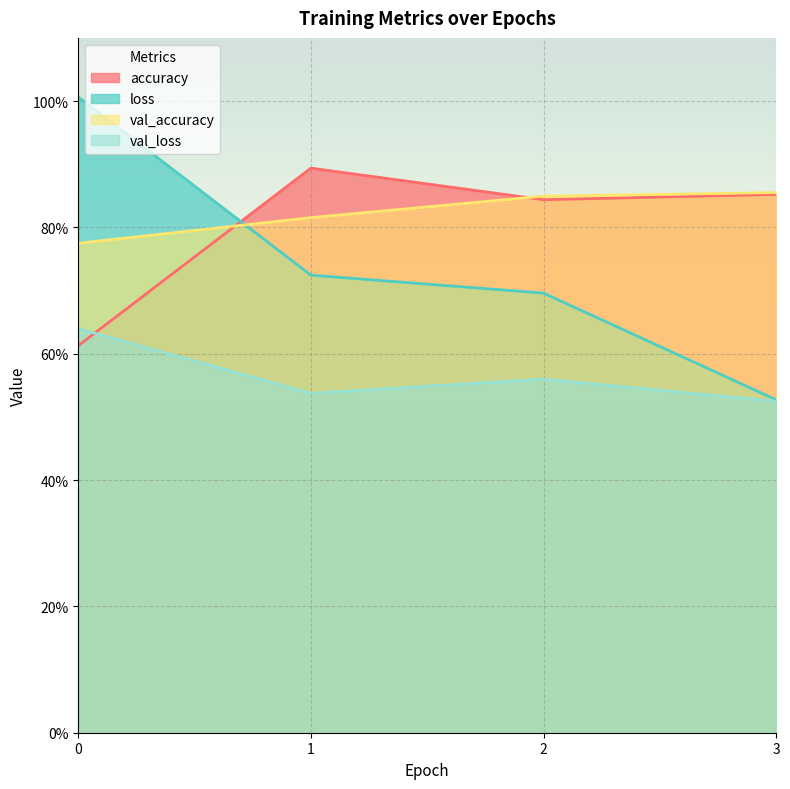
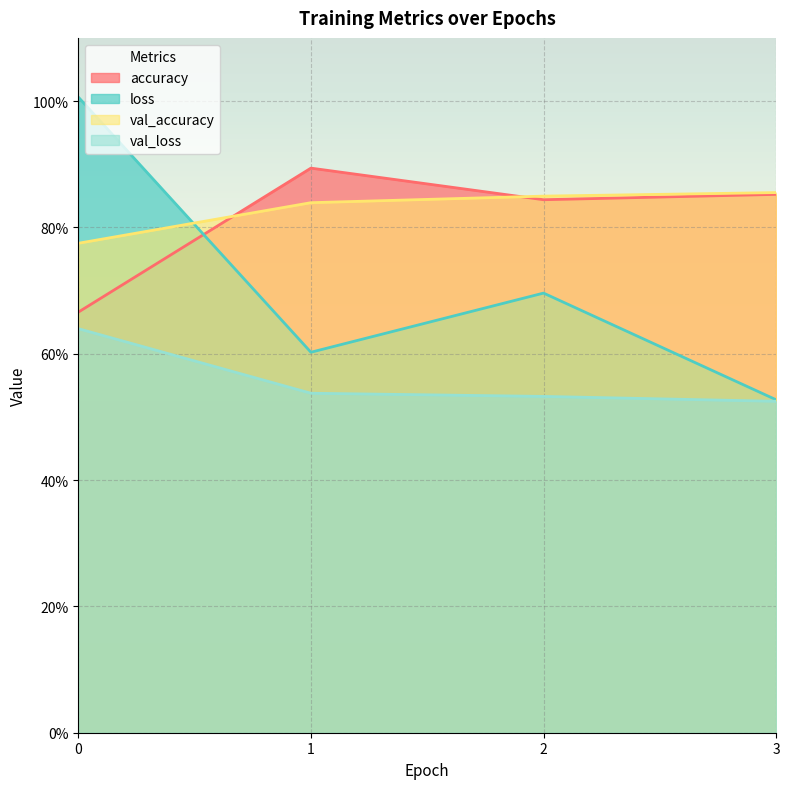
accuracy, 0: 61% -> 67%
loss, 1: 72% -> 60%
val_accuracy, 1: 82% -> 84%
val_loss, 2: 56% -> 53%
